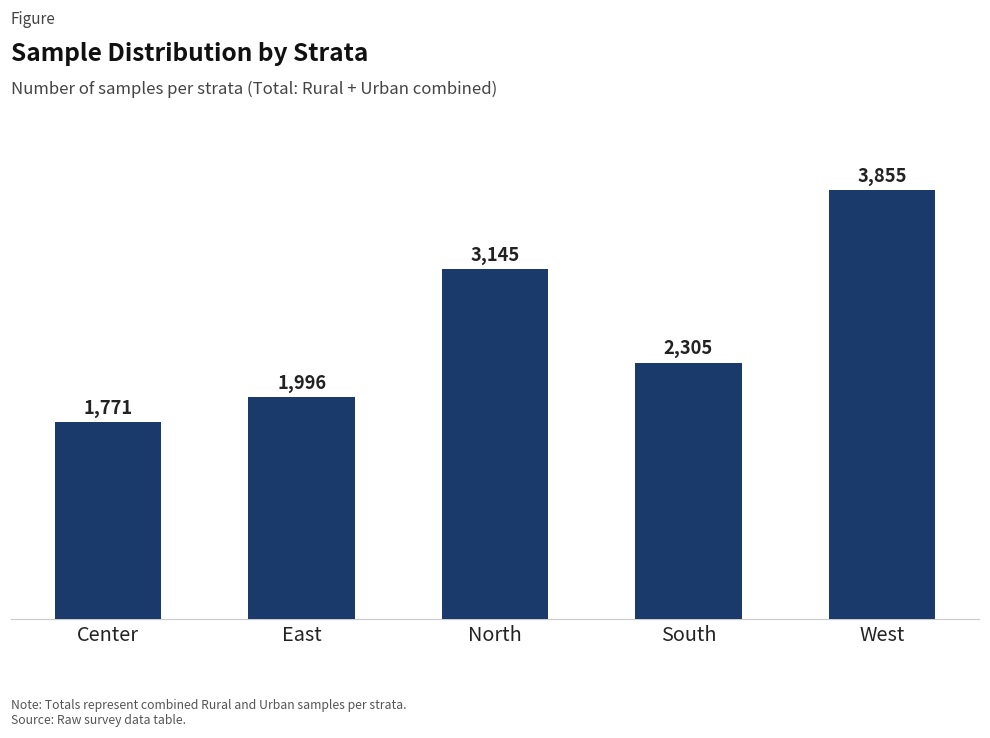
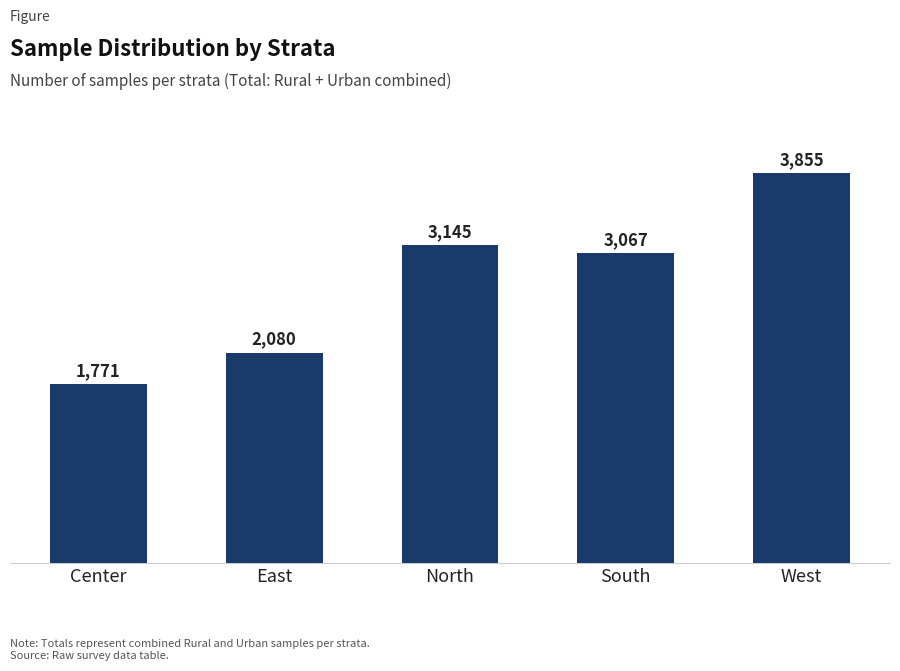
East: 1,996 -> 2,080
South: 2,305 -> 3,067
